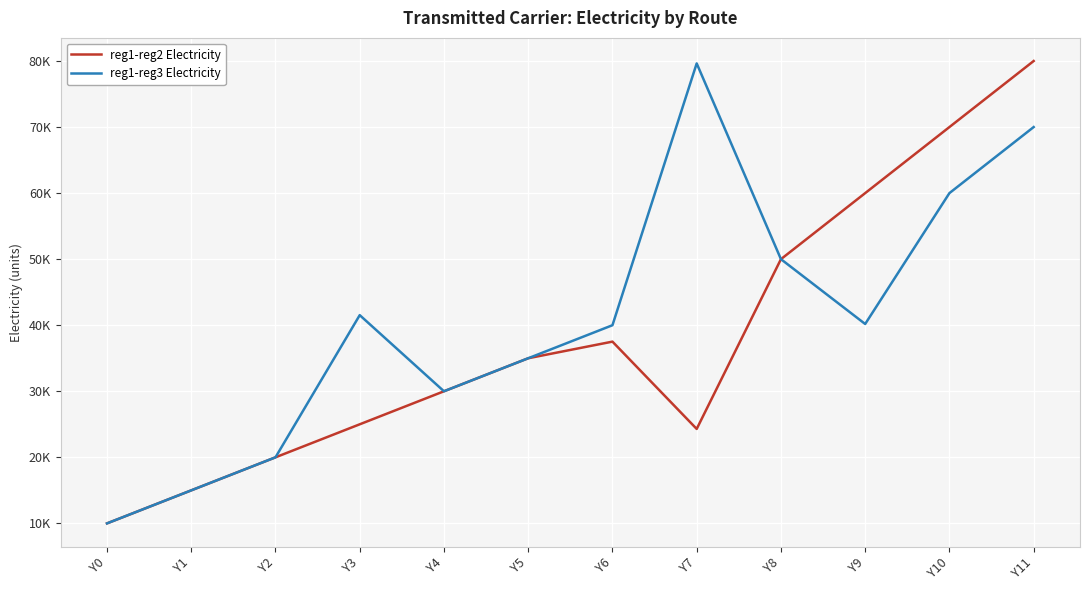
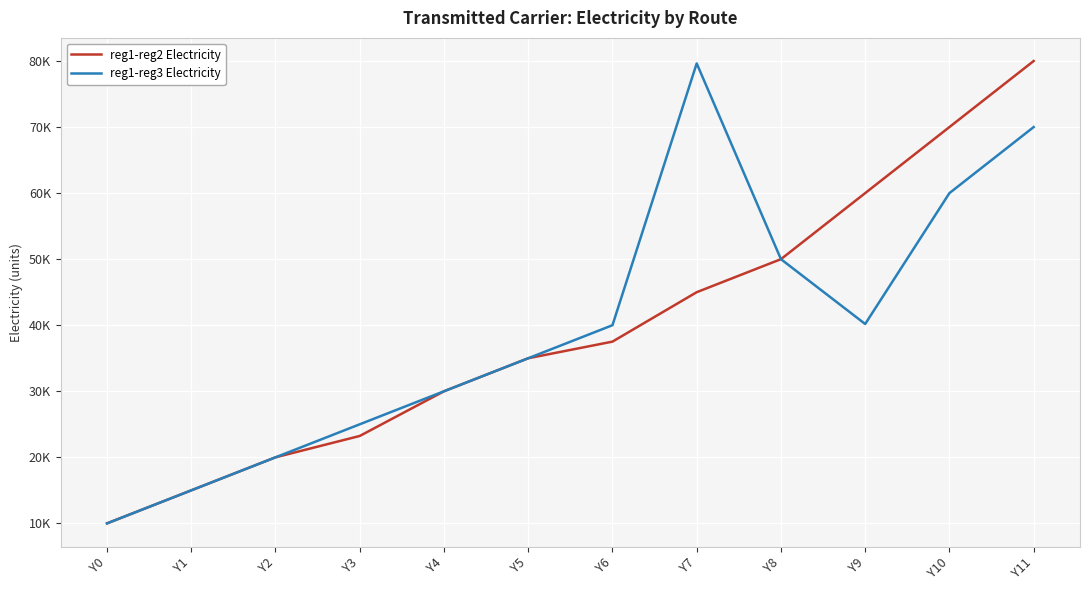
reg1-reg2 Electricity, Y3: 25000 -> 23000
reg1-reg3 Electricity, Y3: 42000 -> 25000
reg1-reg2 Electricity, Y7: 24000 -> 45000
